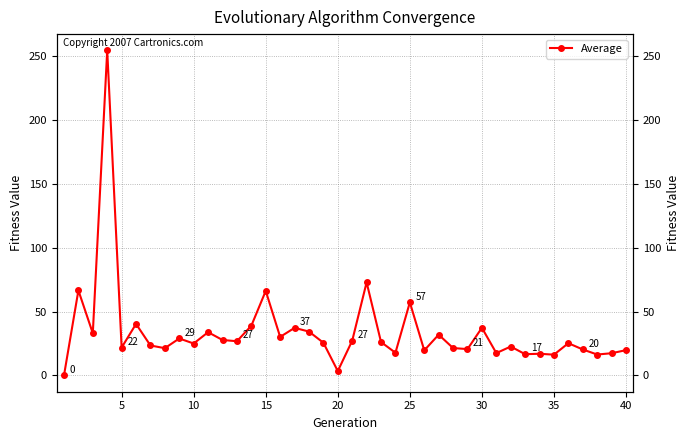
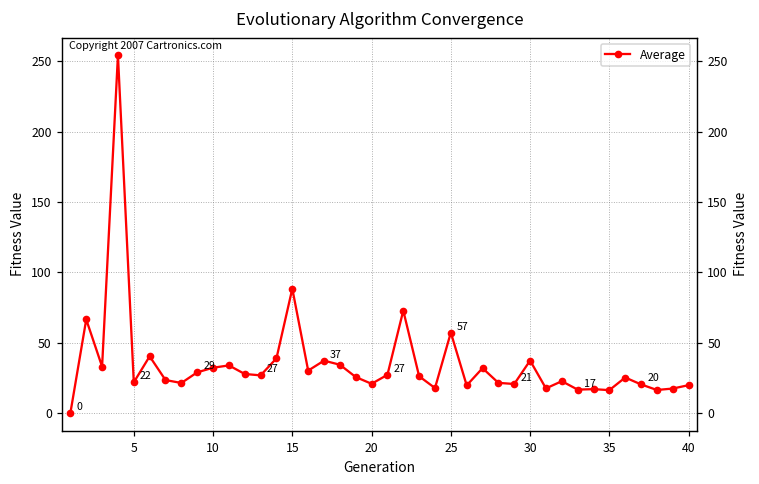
10: 25 -> 32
15: 66 -> 88
20: 3 -> 21
